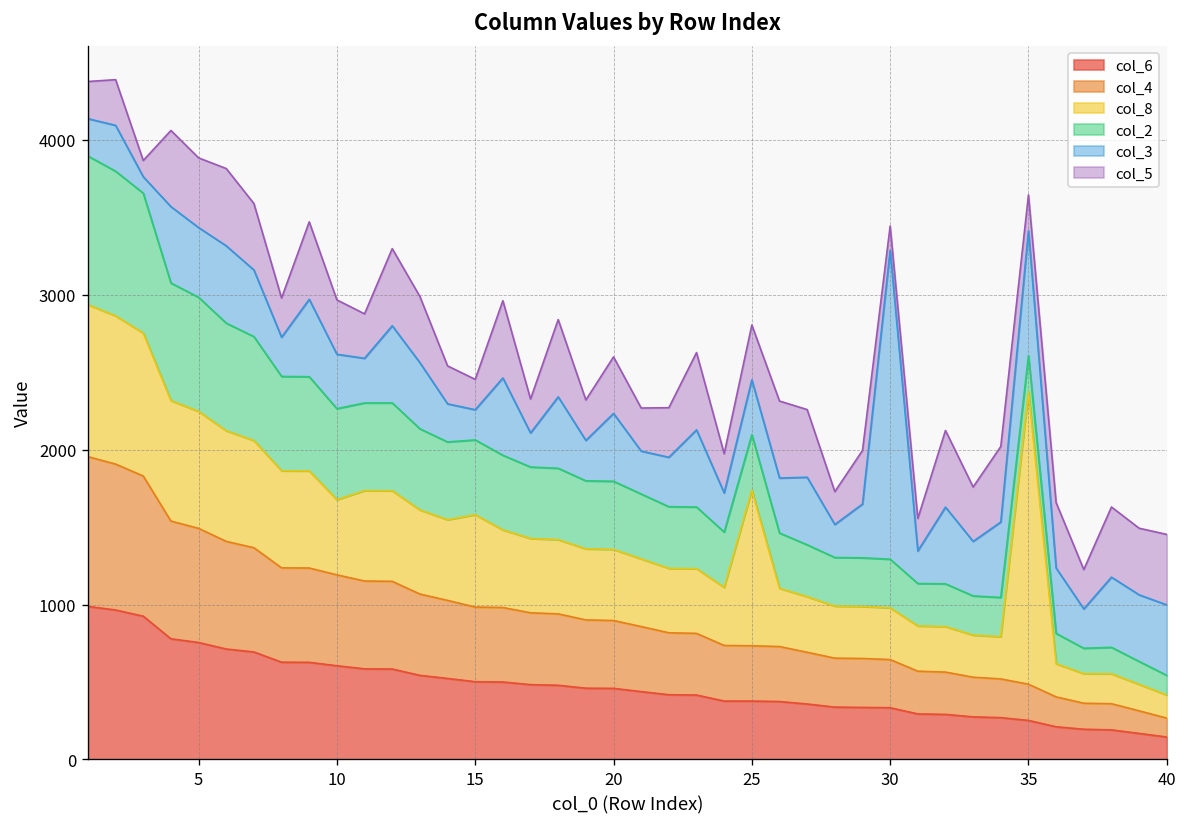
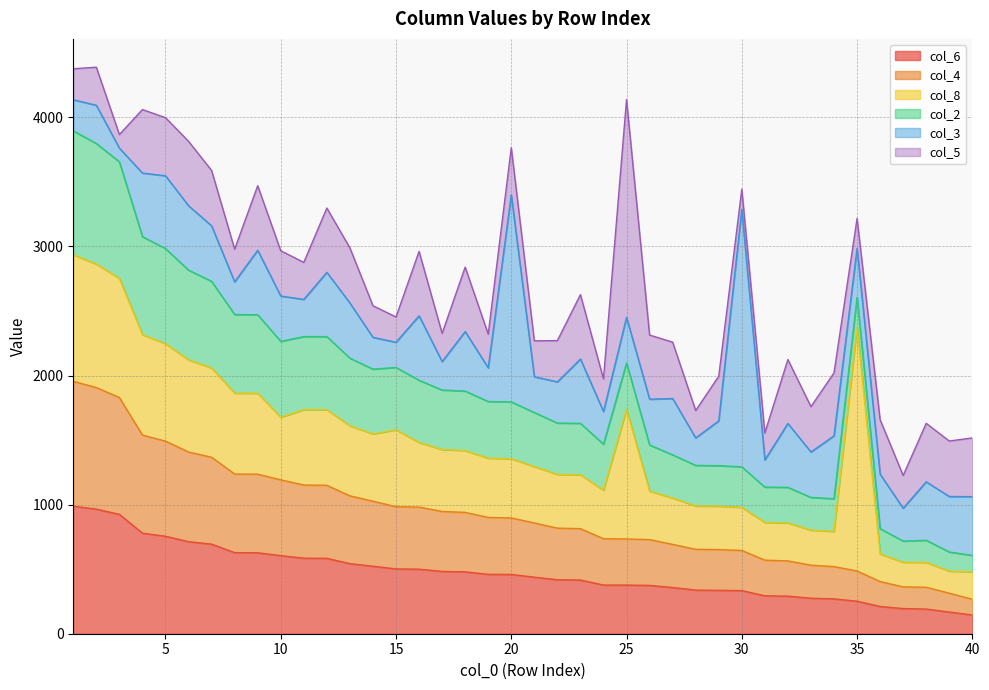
col_3, 5: 450 -> 560
col_3, 20: 440 -> 1600
col_5, 25: 350 -> 1690
col_3, 35: 810 -> 380
col_8, 40: 150 -> 210
